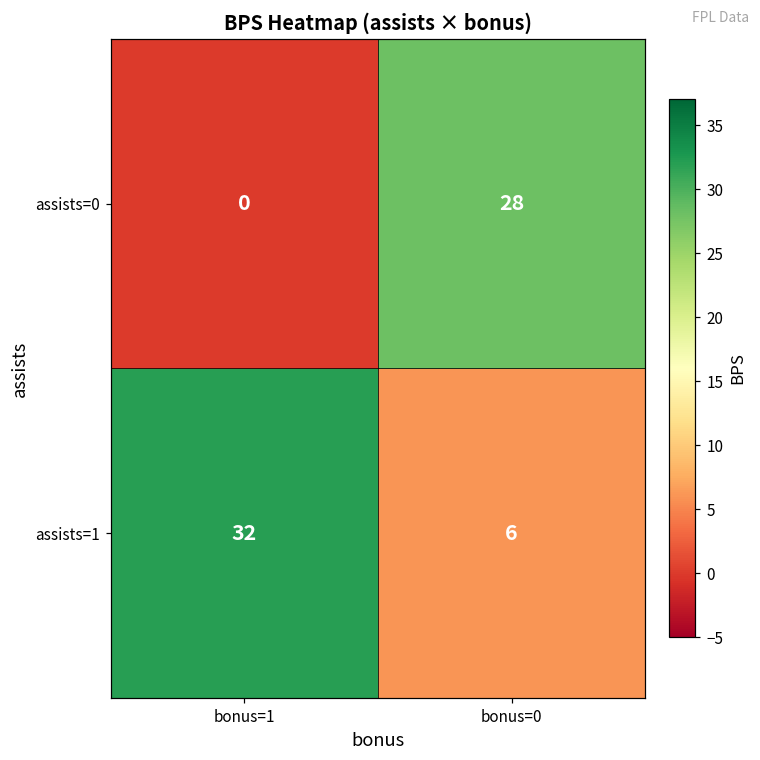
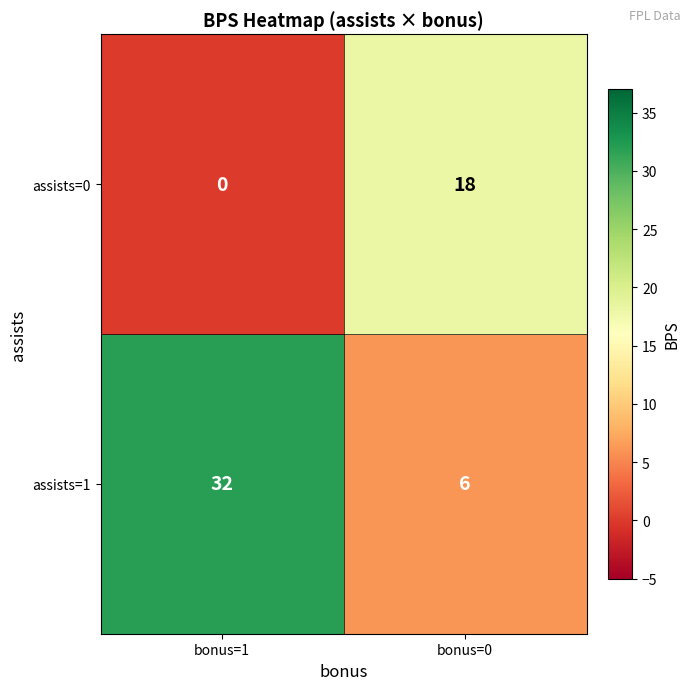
assists=0, bonus=0: 28 -> 18
